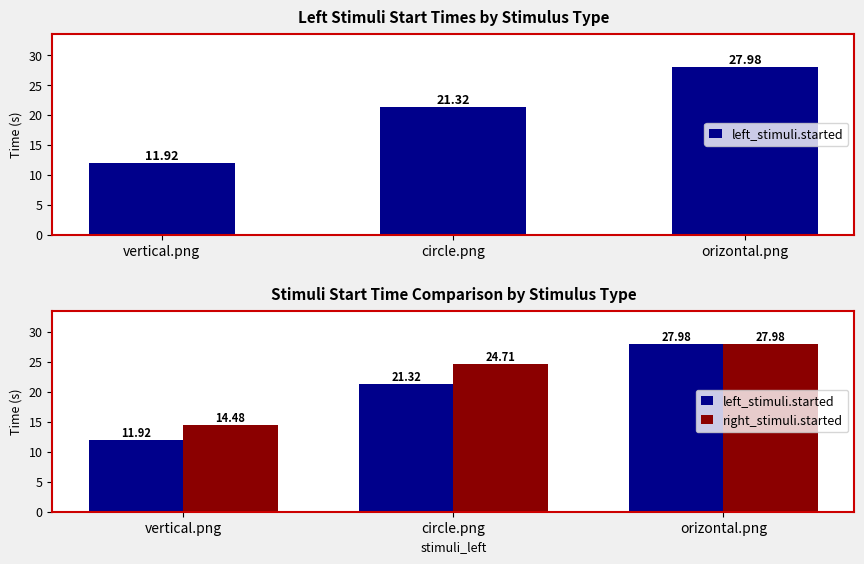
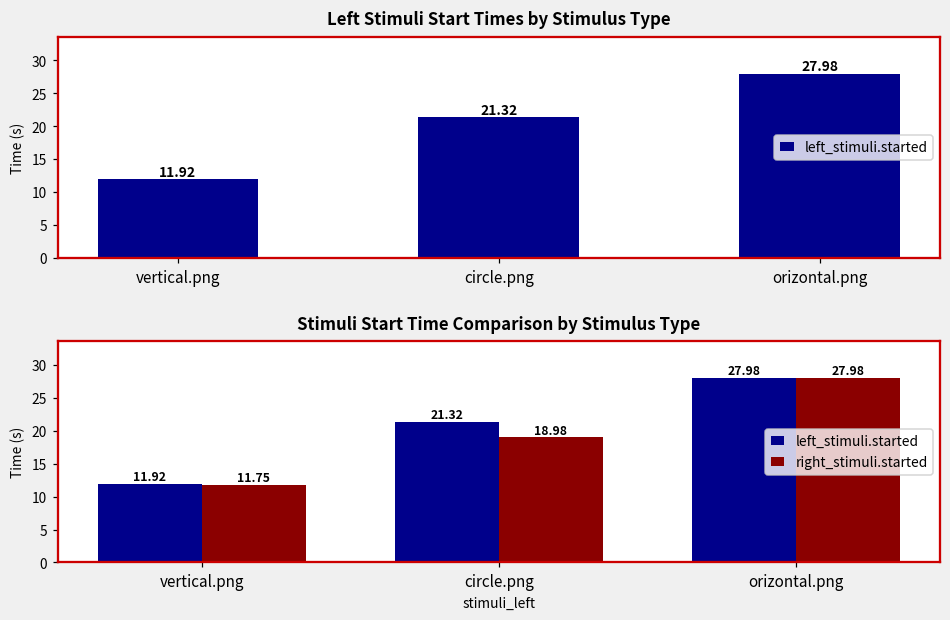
Stimuli Start Time Comparison by Stimulus Type, right_stimuli.started, vertical.png: 14.48 -> 11.75
Stimuli Start Time Comparison by Stimulus Type, right_stimuli.started, circle.png: 24.71 -> 18.98
